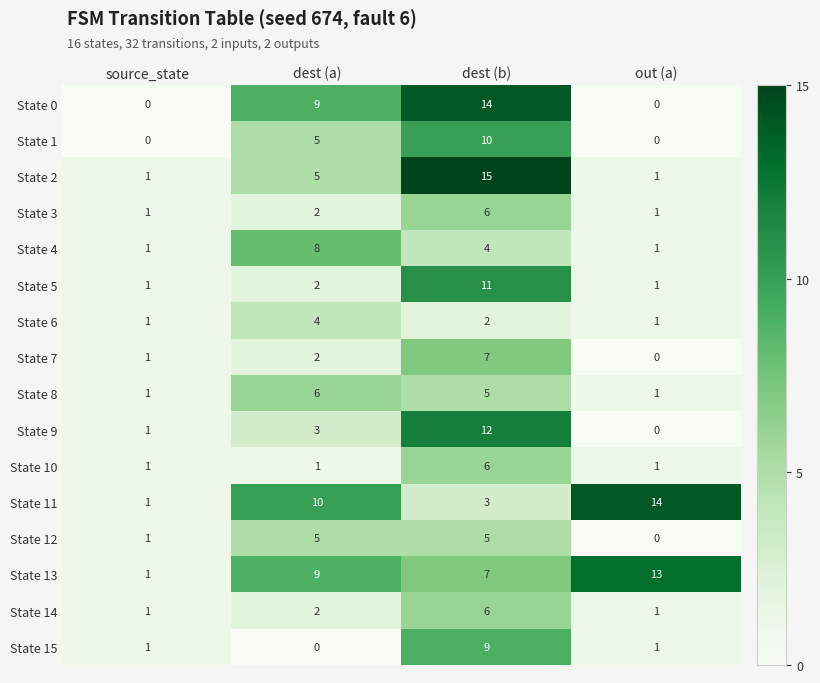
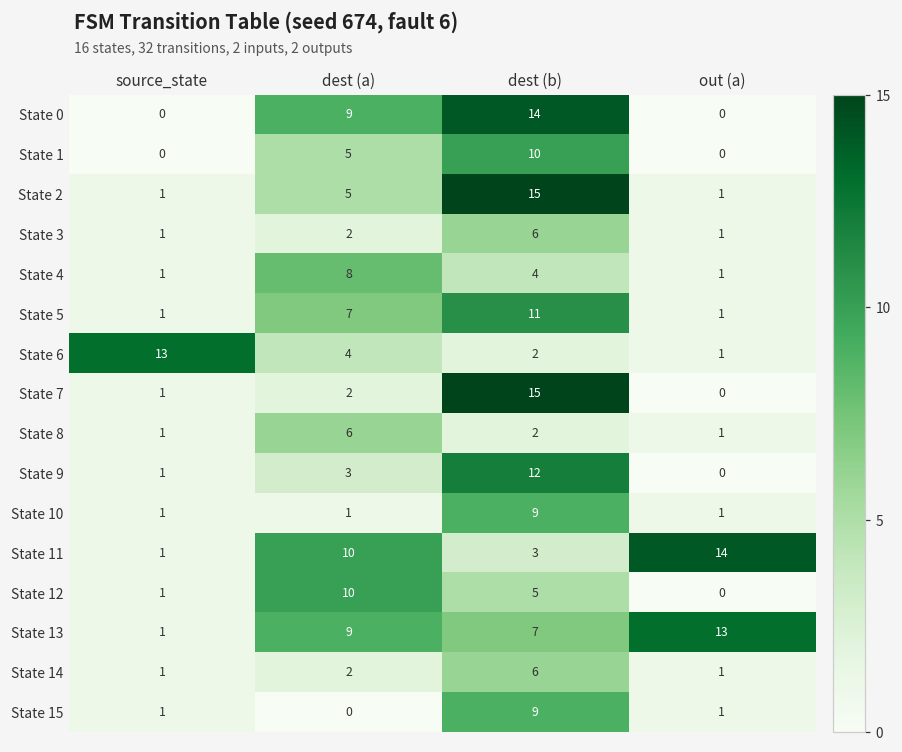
State 5, dest (a): 2 -> 7
State 6, source_state: 1 -> 13
State 7, dest (b): 7 -> 15
State 8, dest (b): 5 -> 2
State 10, dest (b): 6 -> 9
State 12, dest (a): 5 -> 10
